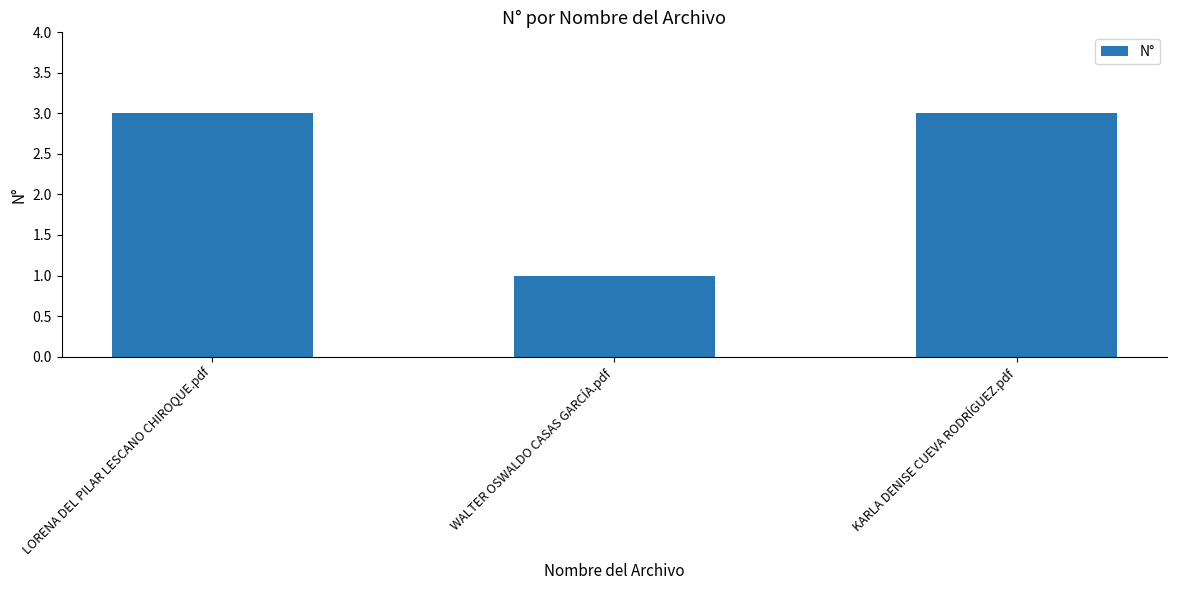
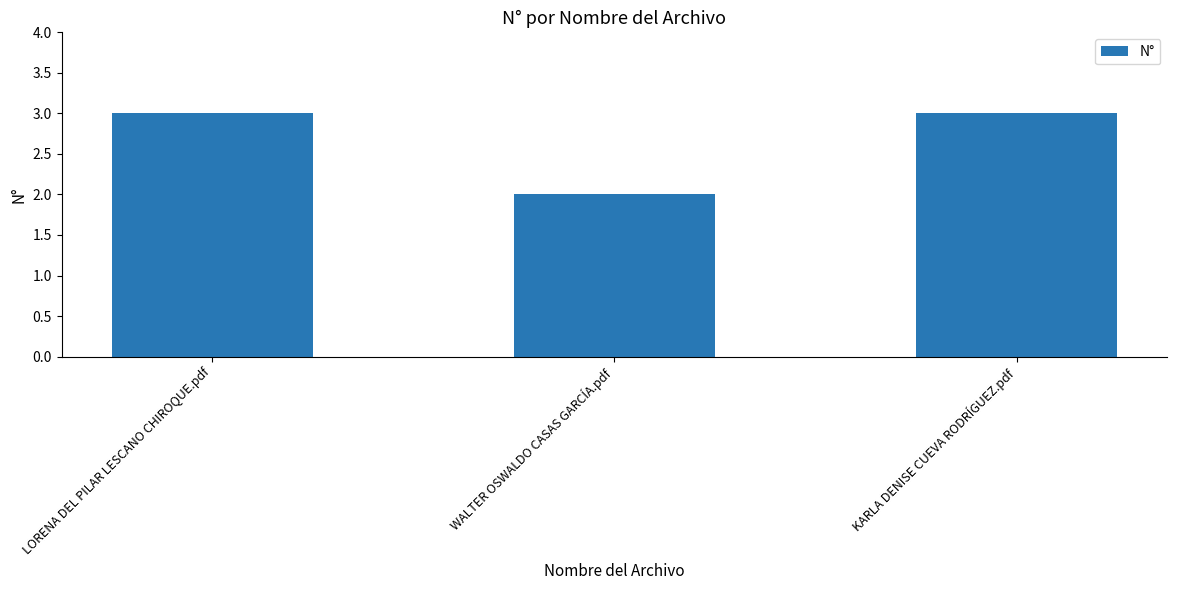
WALTER OSWALDO CASAS GARCÍA.pdf: 1 -> 2
